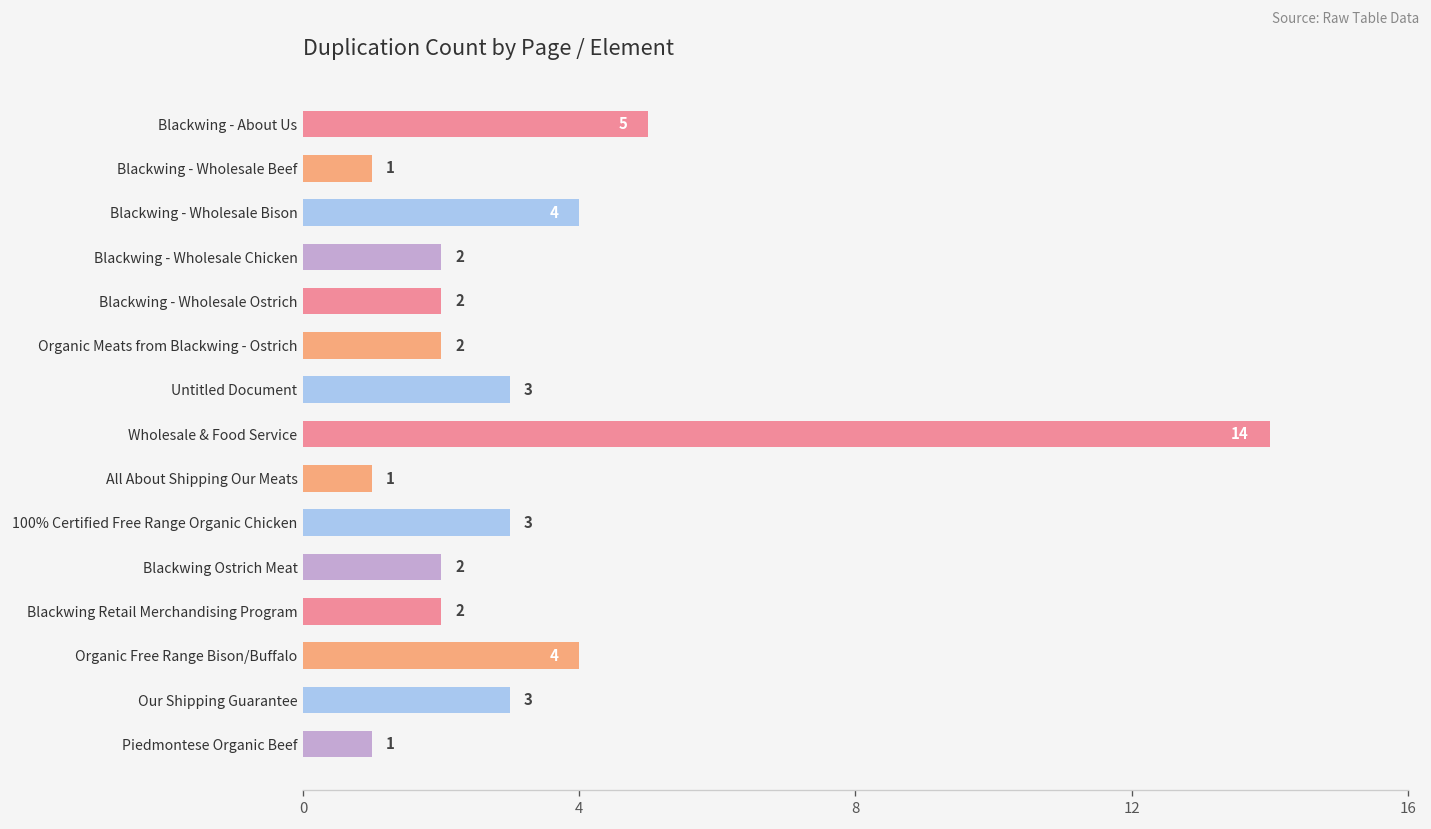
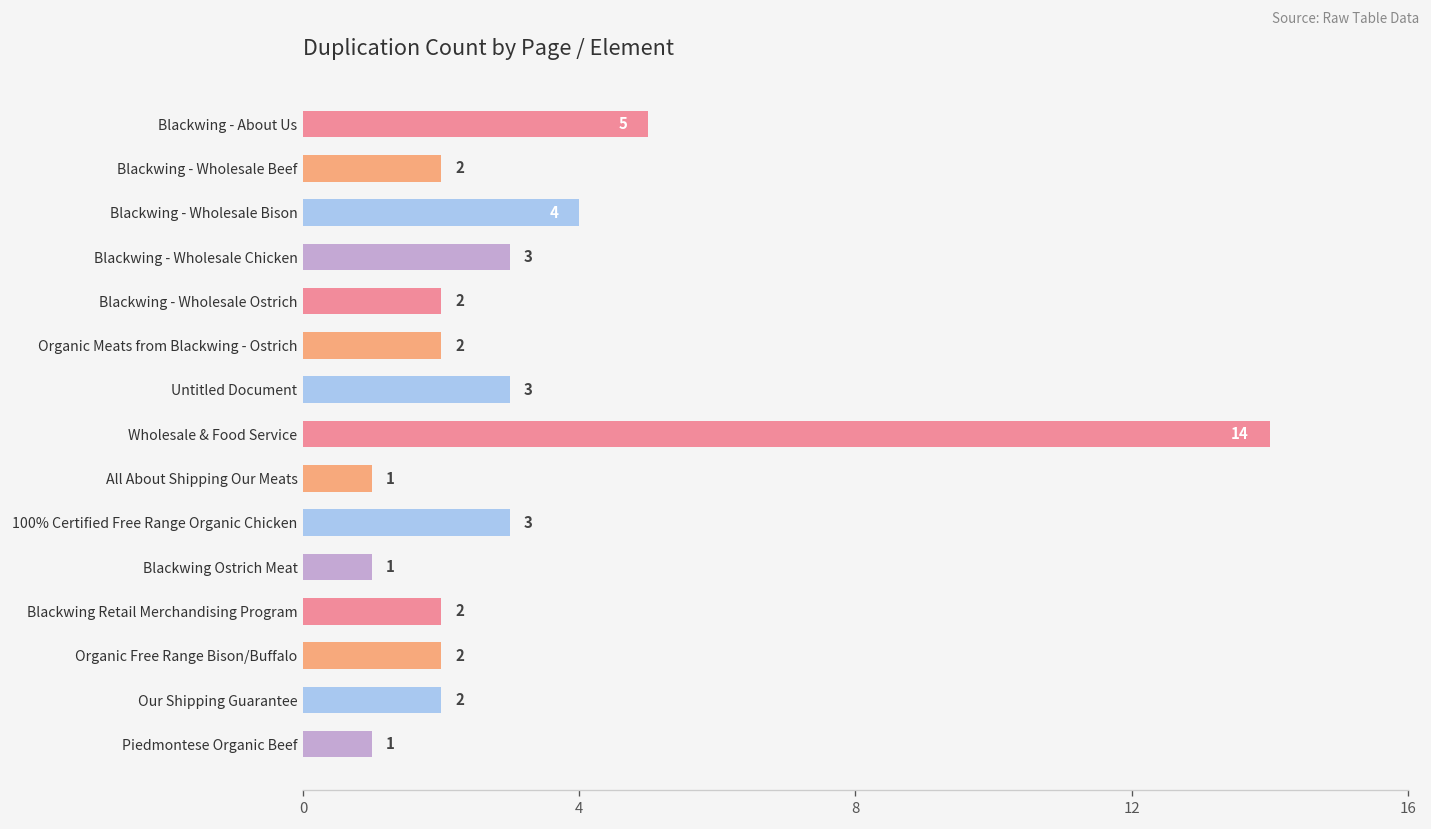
Blackwing - Wholesale Beef: 1 -> 2
Blackwing - Wholesale Chicken: 2 -> 3
Blackwing Ostrich Meat: 2 -> 1
Organic Free Range Bison/Buffalo: 4 -> 2
Our Shipping Guarantee: 3 -> 2
